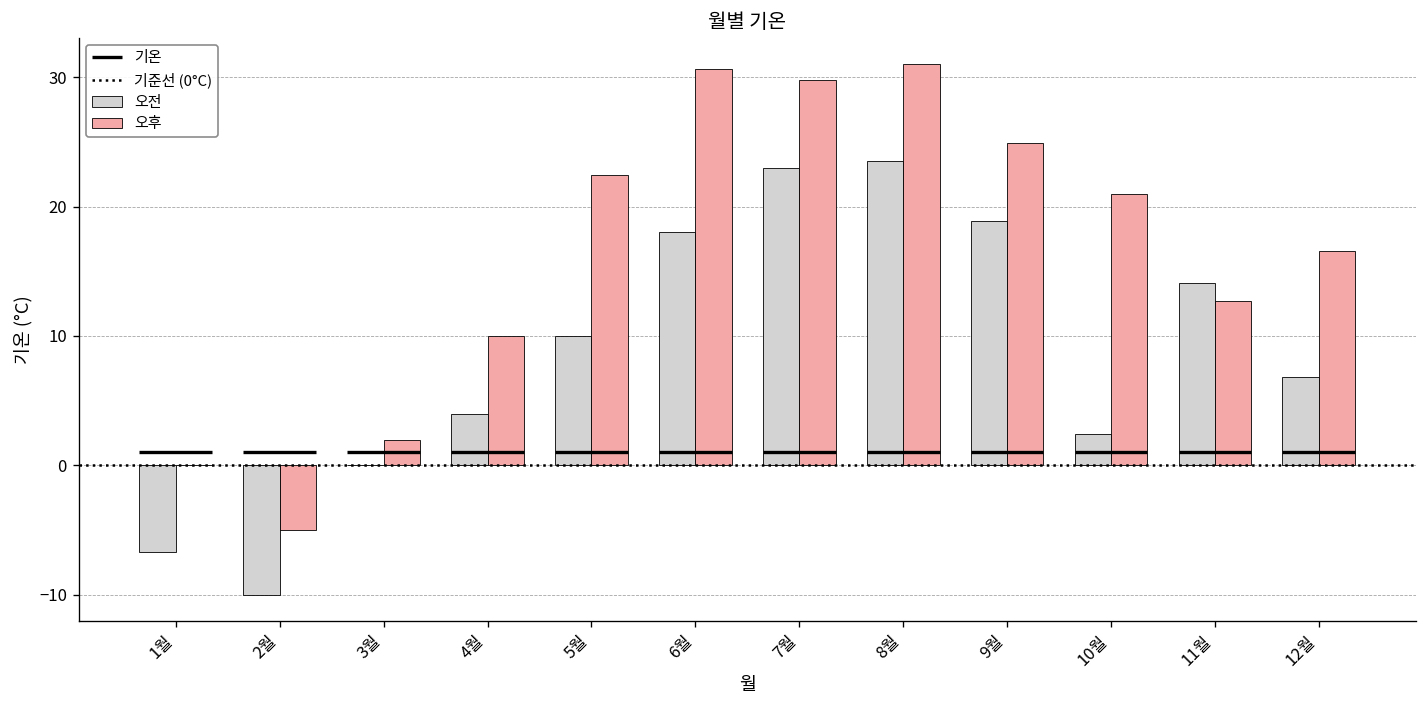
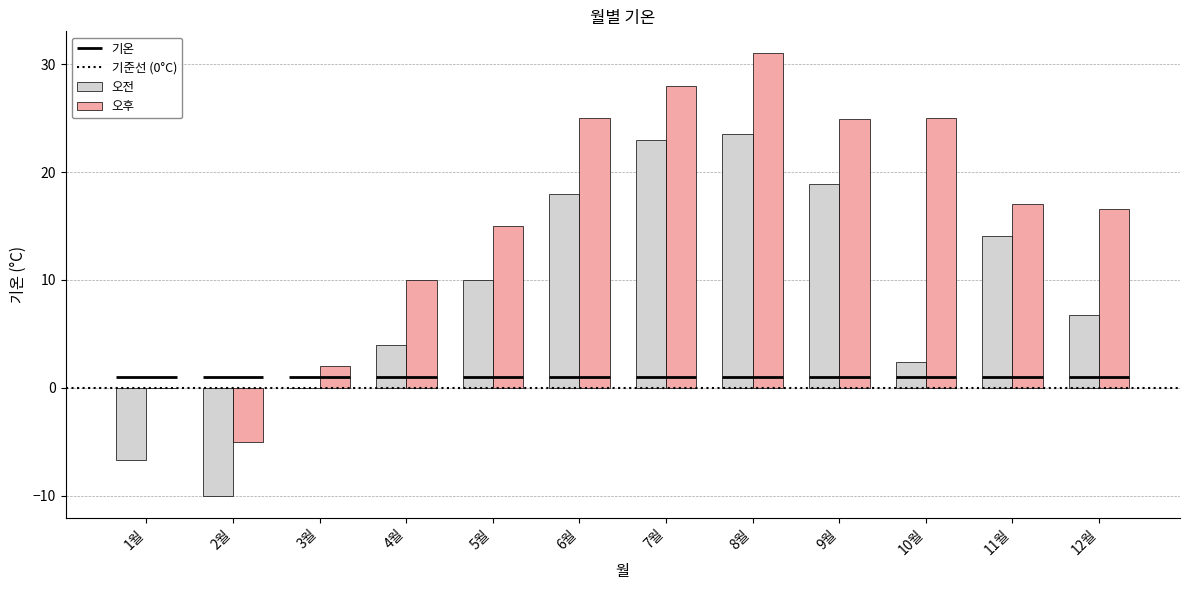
오후, 5월: 22.4 -> 15.0
오후, 6월: 30.6 -> 25.0
오후, 7월: 29.8 -> 28.0
오후, 10월: 21 -> 25
오후, 11월: 12.7 -> 17.0
